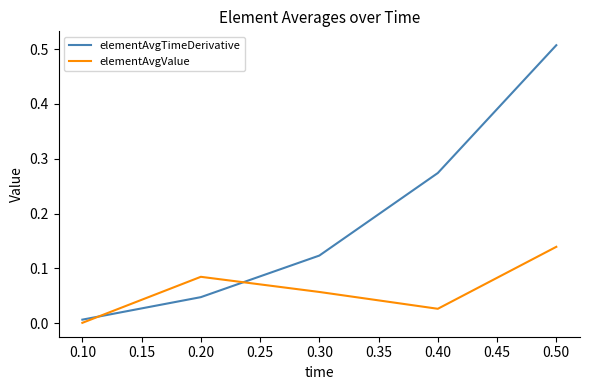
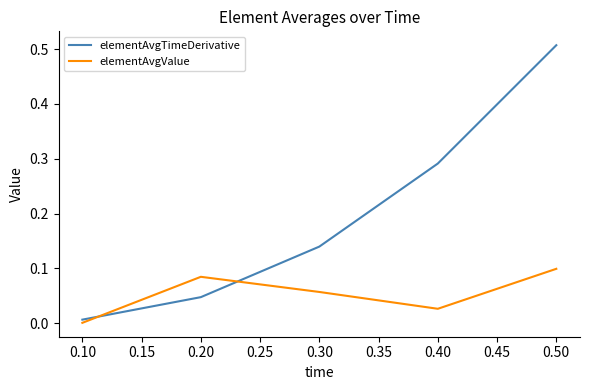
elementAvgTimeDerivative, 0.30: 0.12 -> 0.14
elementAvgTimeDerivative, 0.40: 0.27 -> 0.29
elementAvgValue, 0.50: 0.14 -> 0.10
